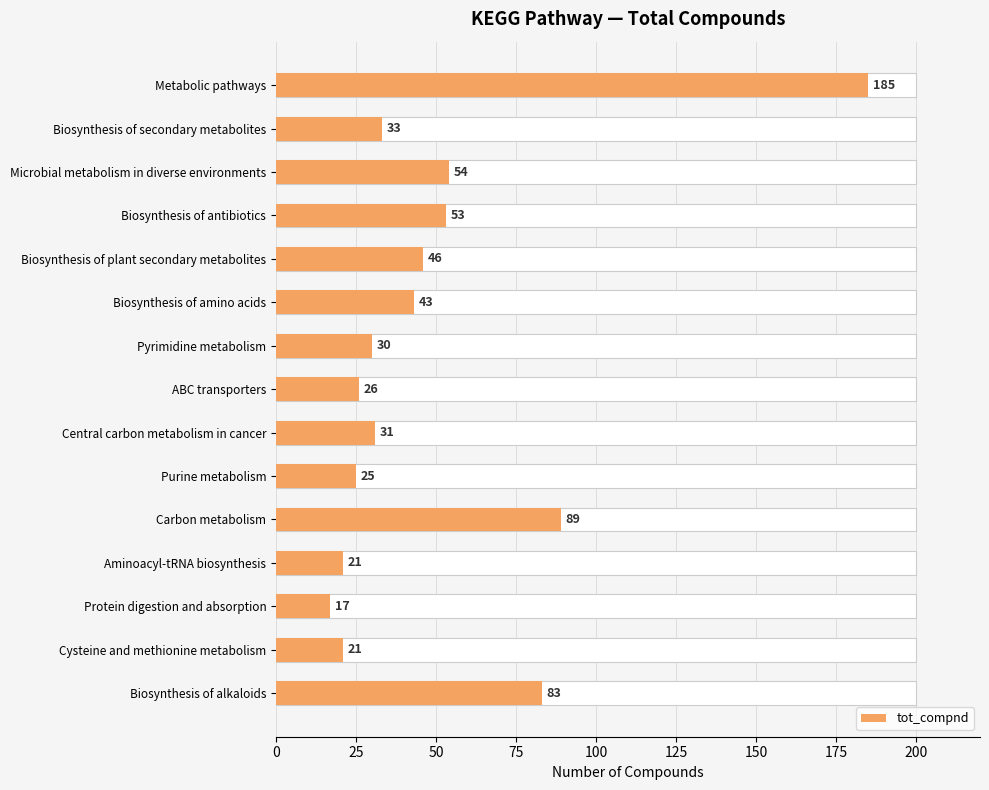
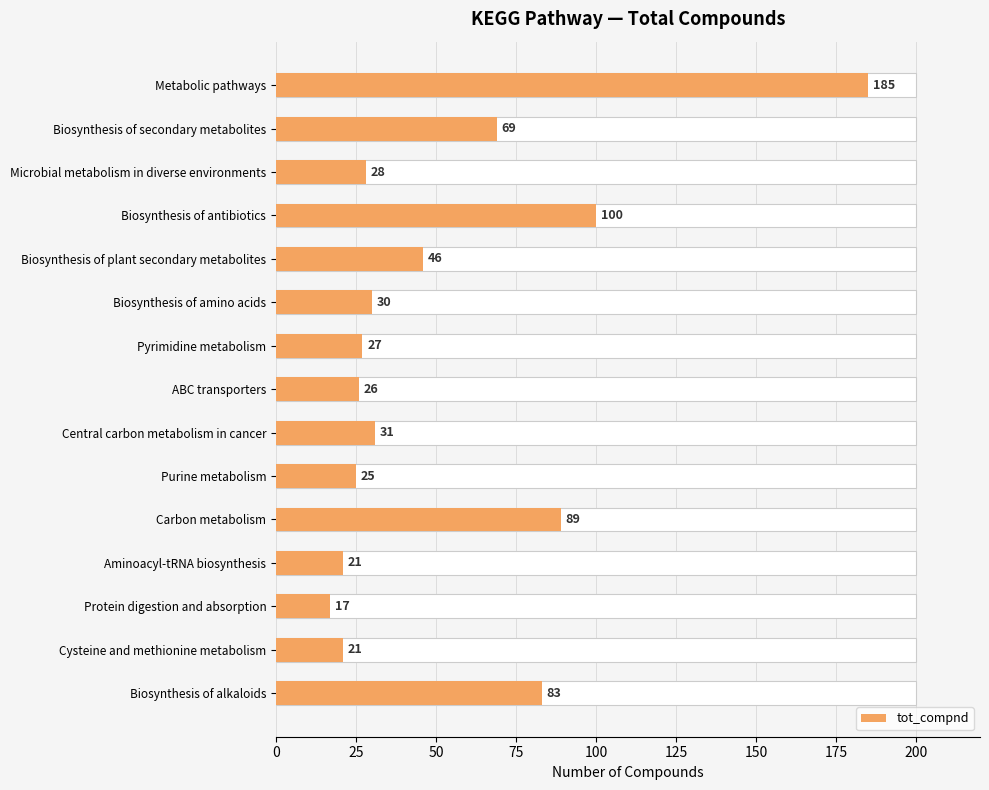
tot_compnd, Biosynthesis of secondary metabolites: 33 -> 69
tot_compnd, Microbial metabolism in diverse environments: 54 -> 28
tot_compnd, Biosynthesis of antibiotics: 53 -> 100
tot_compnd, Biosynthesis of amino acids: 43 -> 30
tot_compnd, Pyrimidine metabolism: 30 -> 27
